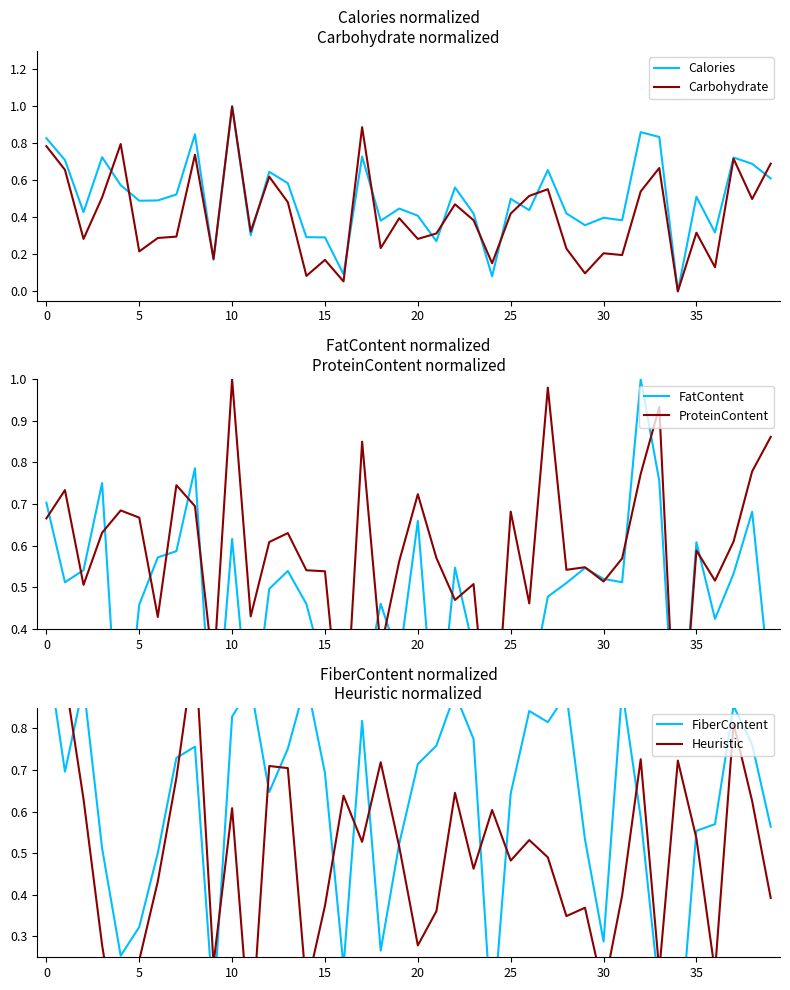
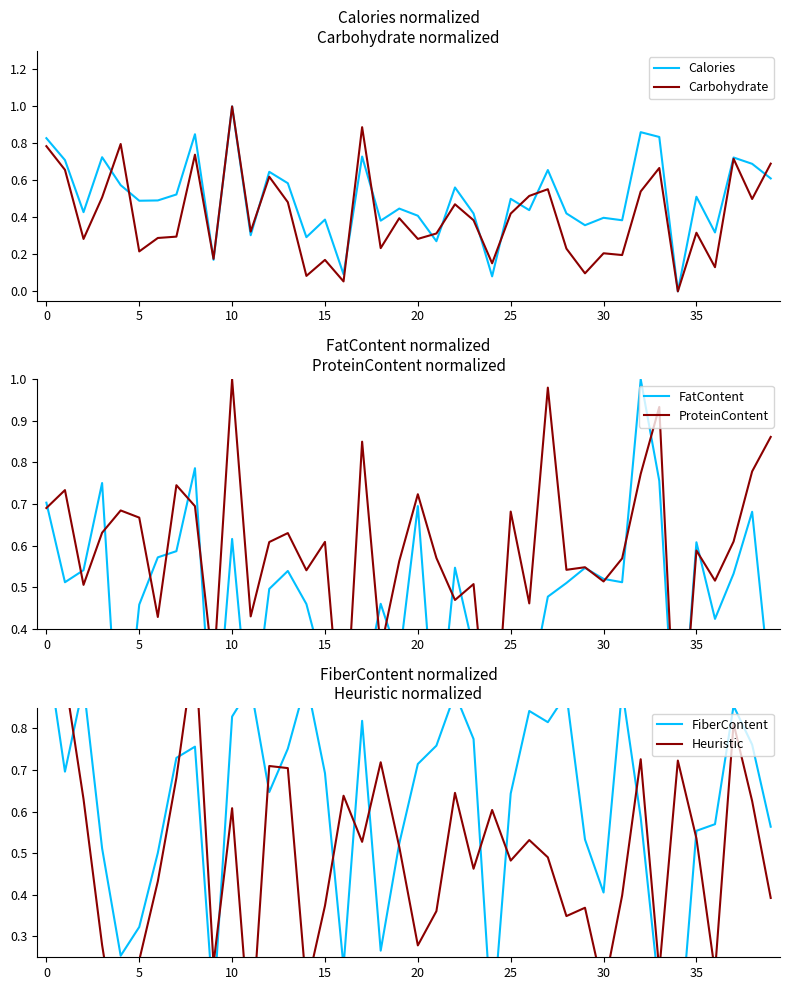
Calories normalized Carbohydrate normalized, Calories, 15: 0.29 -> 0.39
FatContent normalized ProteinContent normalized, ProteinContent, 0: 0.67 -> 0.69
FatContent normalized ProteinContent normalized, ProteinContent, 15: 0.54 -> 0.61
FatContent normalized ProteinContent normalized, FatContent, 20: 0.66 -> 0.70
FiberContent normalized Heuristic normalized, FiberContent, 30: 0.29 -> 0.41
